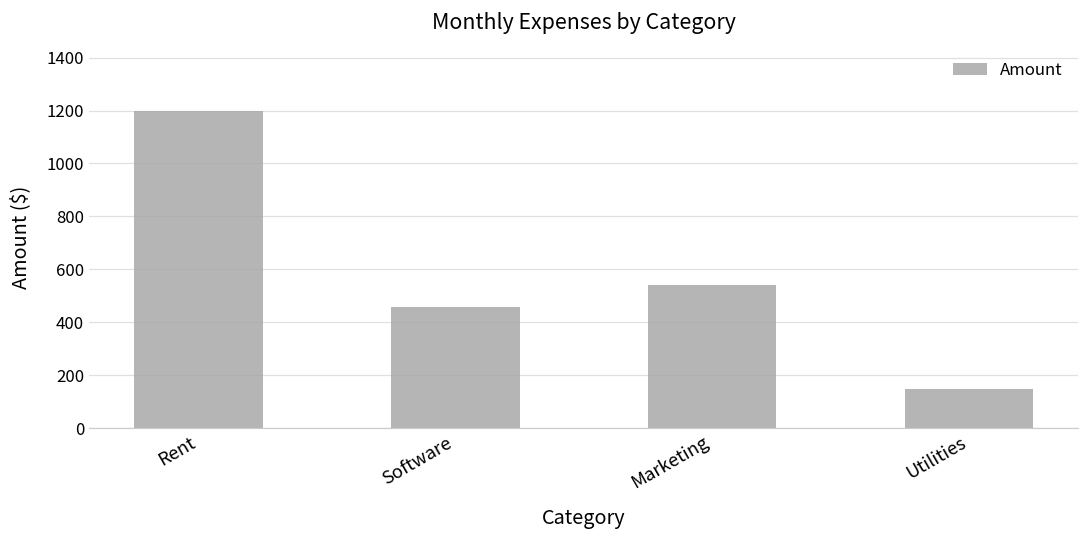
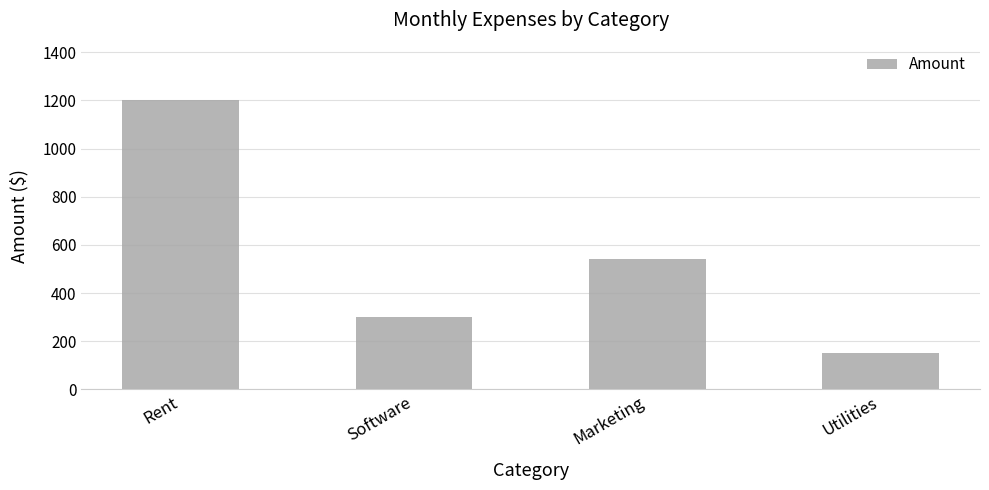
Software: 460 -> 300
